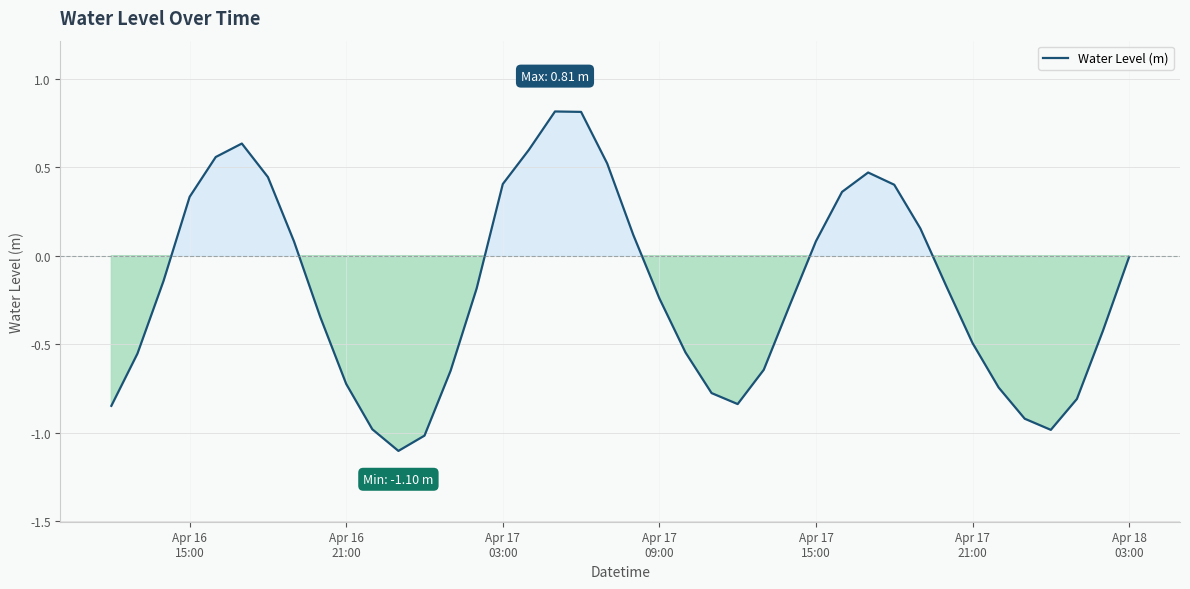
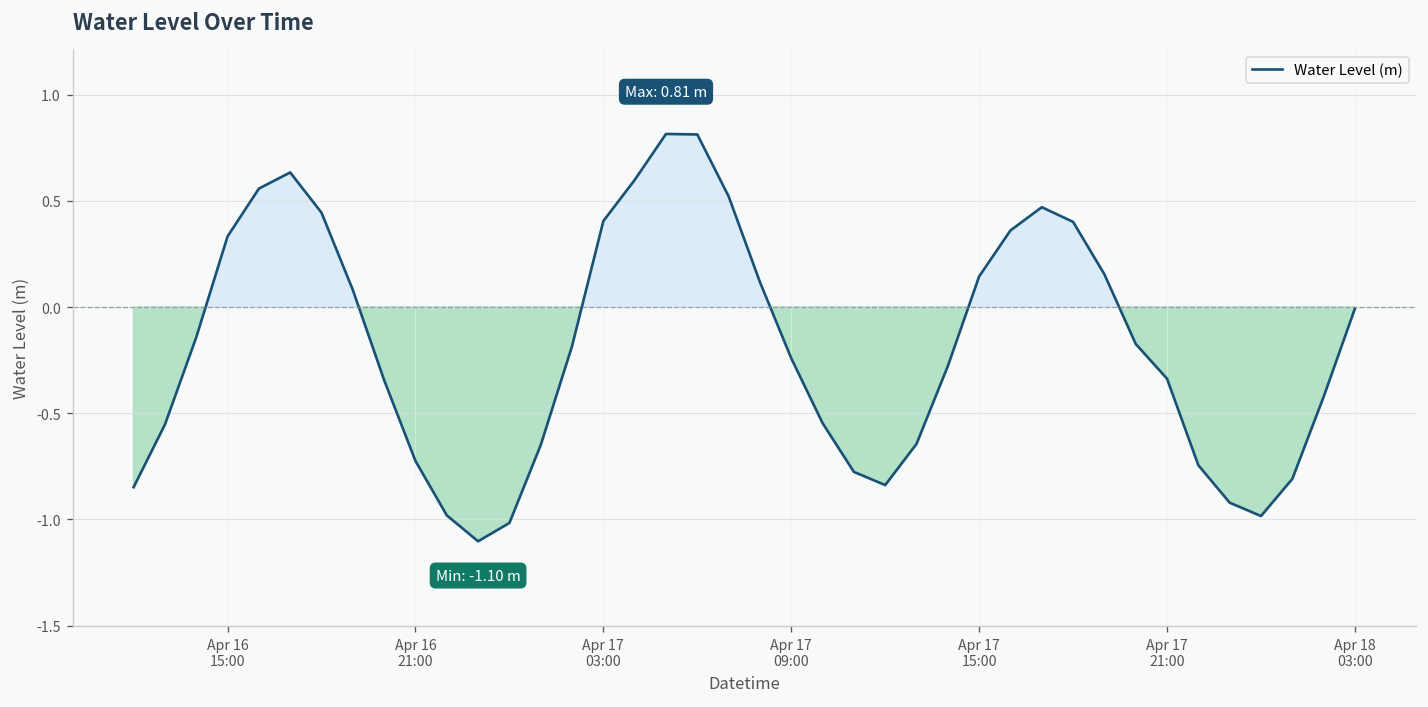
Apr 17 15:00: 0.08 -> 0.14
Apr 17 21:00: -0.49 -> -0.34
